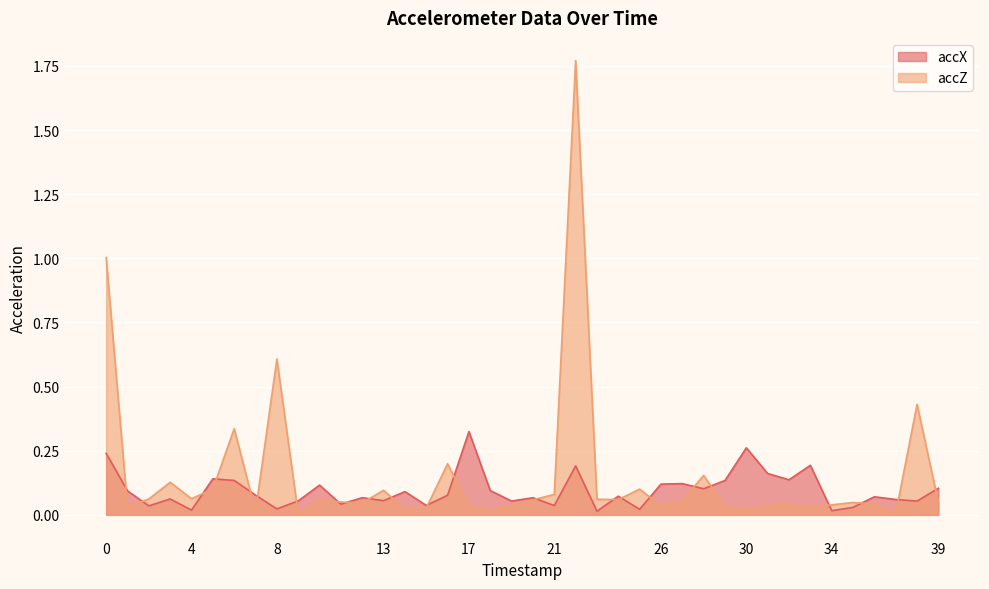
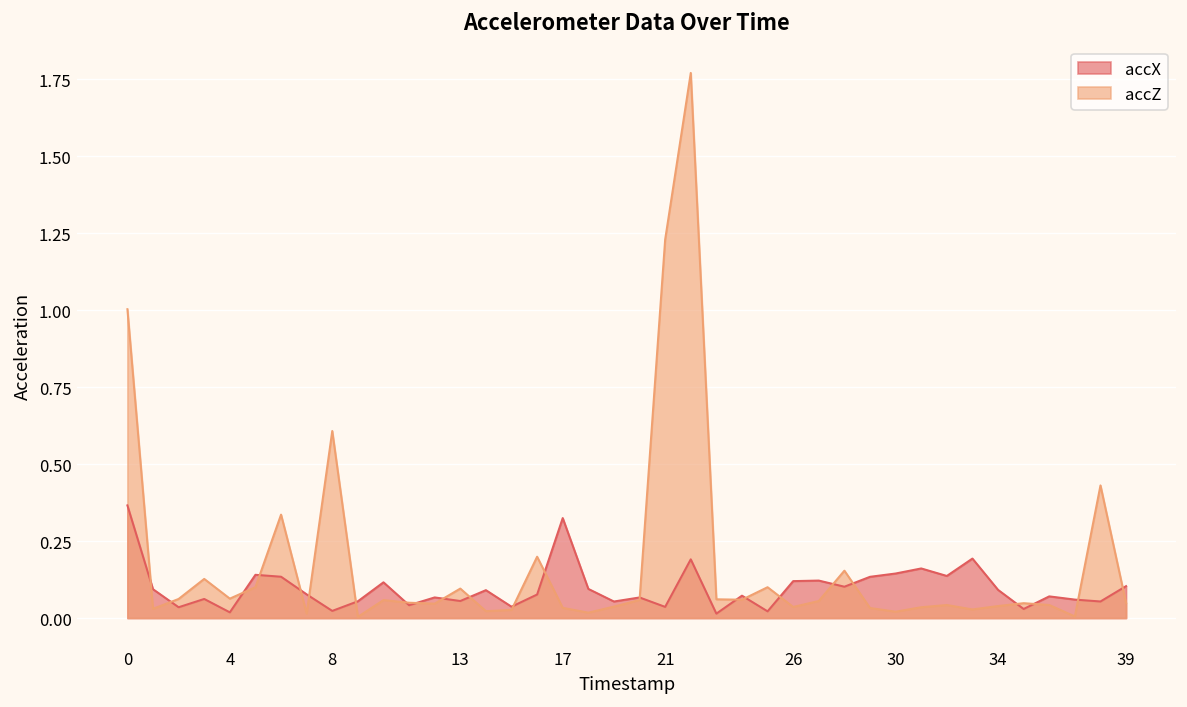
accX, 0: 0.24 -> 0.37
accZ, 21: 0.08 -> 1.23
accX, 30: 0.26 -> 0.14
accX, 34: 0.02 -> 0.09
